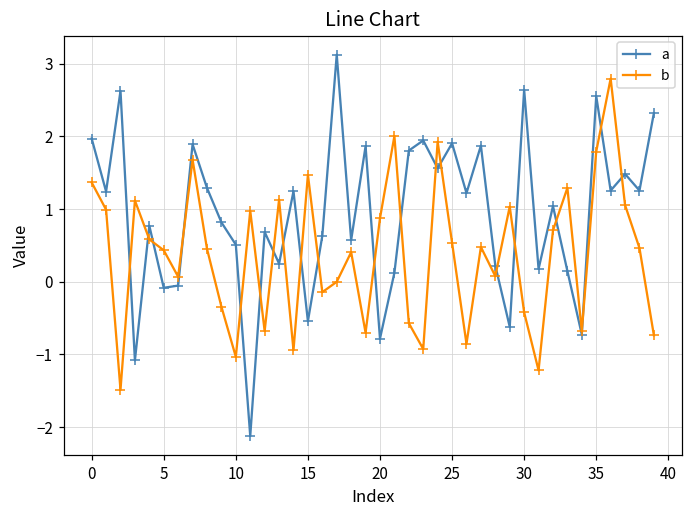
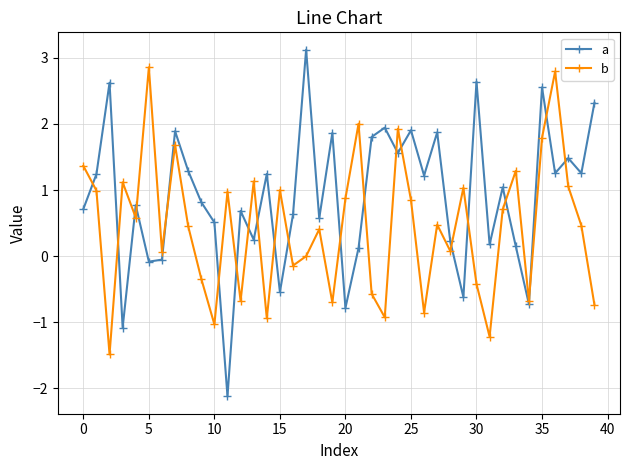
a, 0: 2.0 -> 0.7
b, 5: 0.4 -> 2.9
b, 15: 1.5 -> 1.0
b, 25: 0.5 -> 0.8
